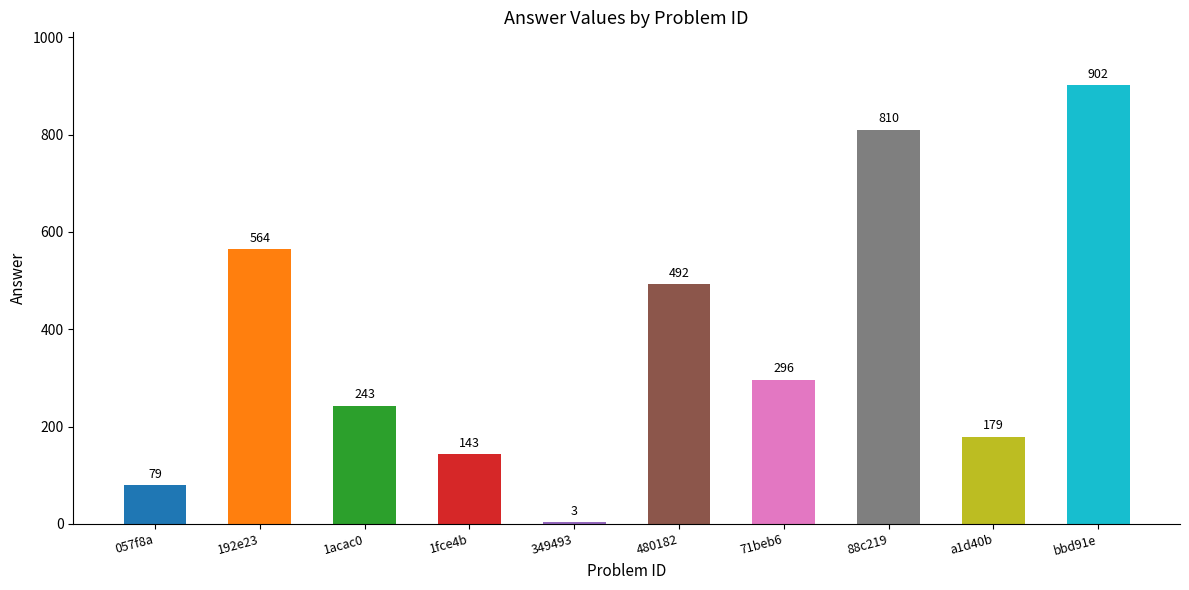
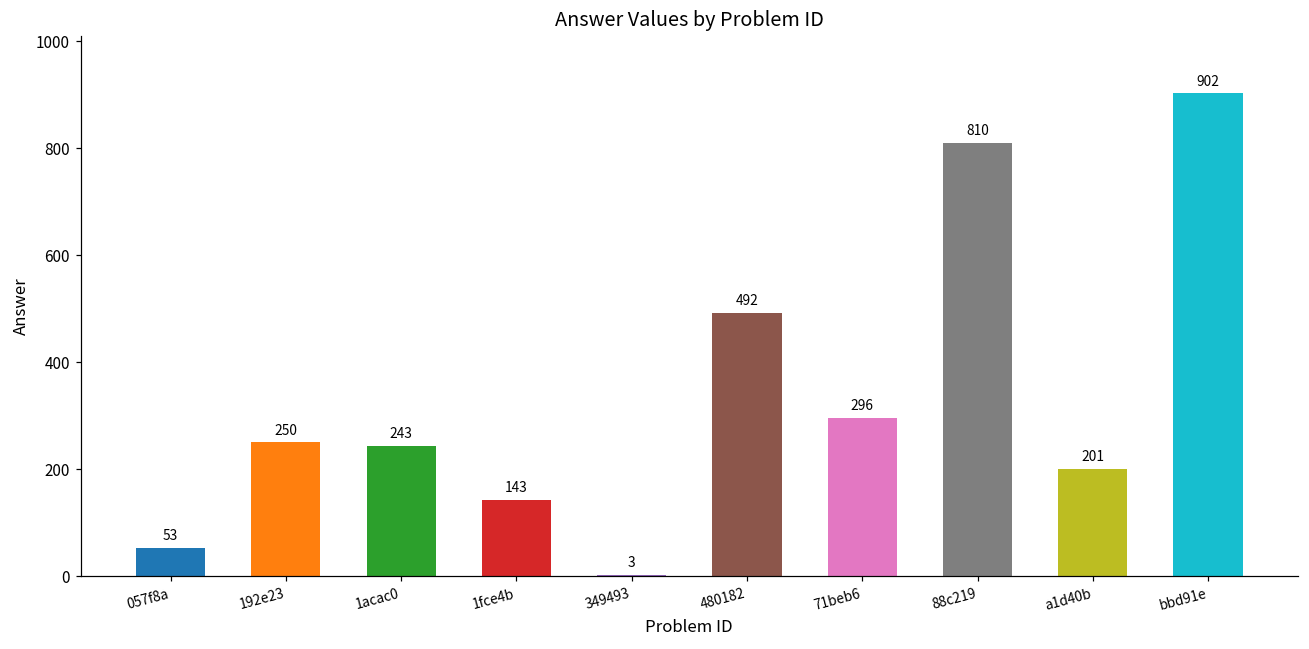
057f8a: 79 -> 53
192e23: 564 -> 250
a1d40b: 179 -> 201
